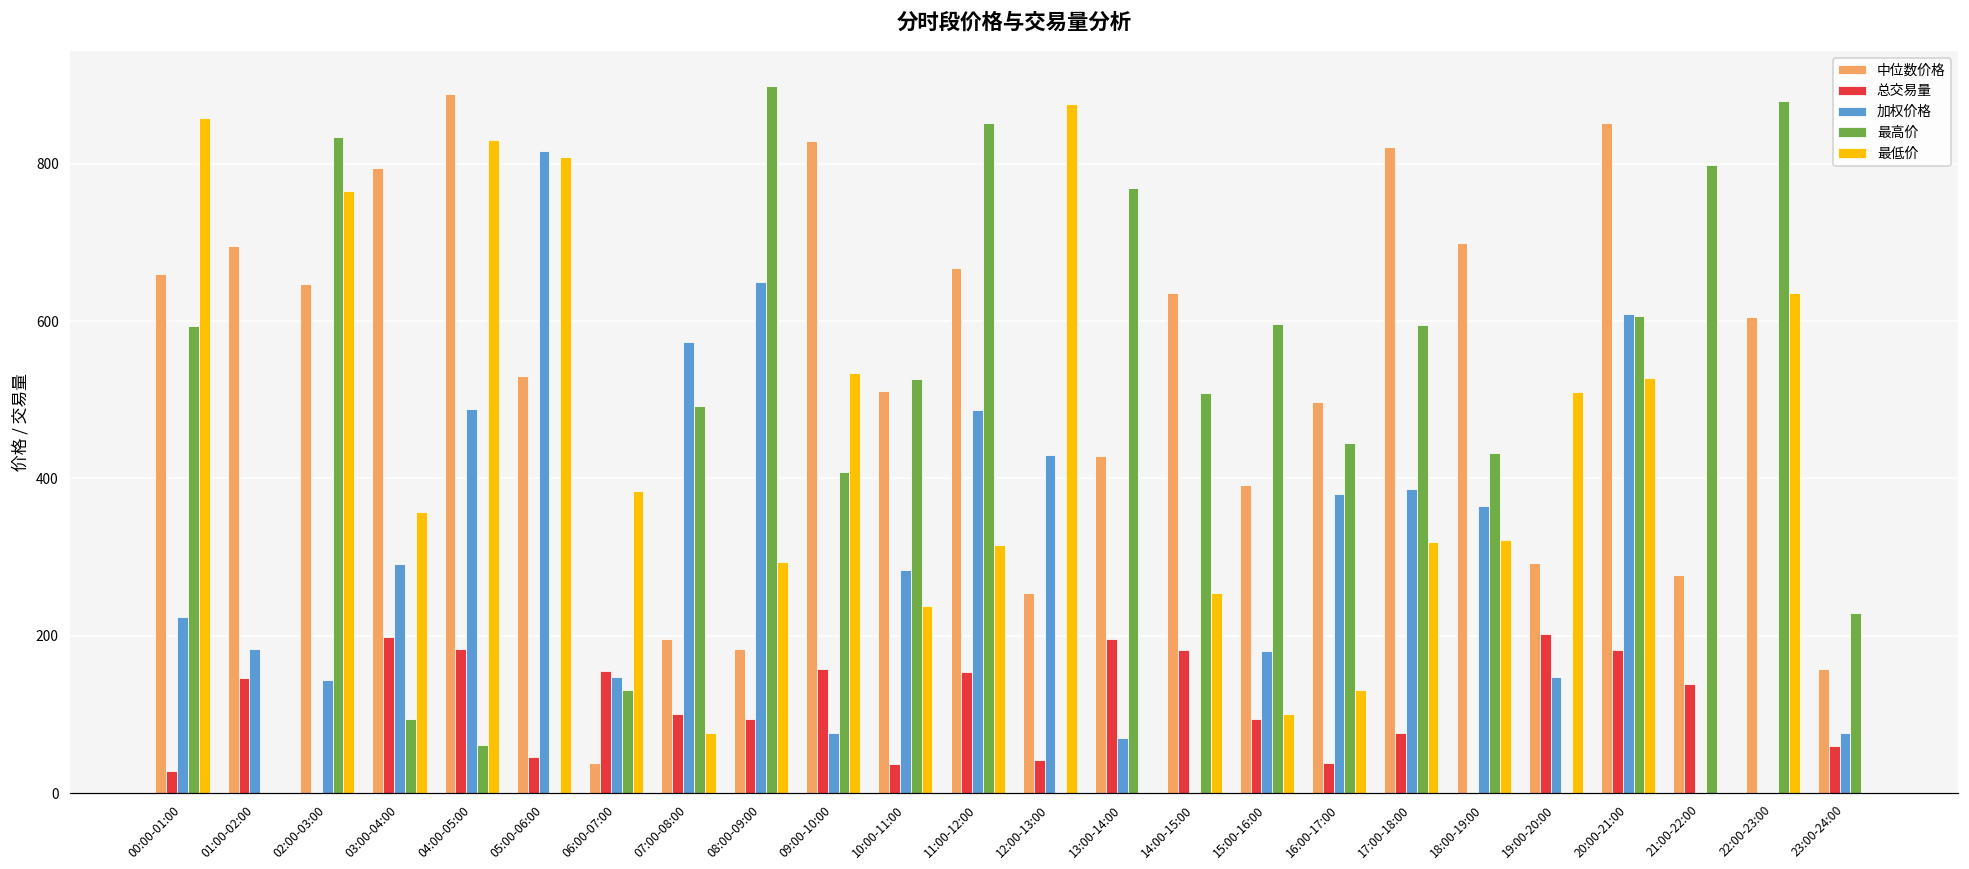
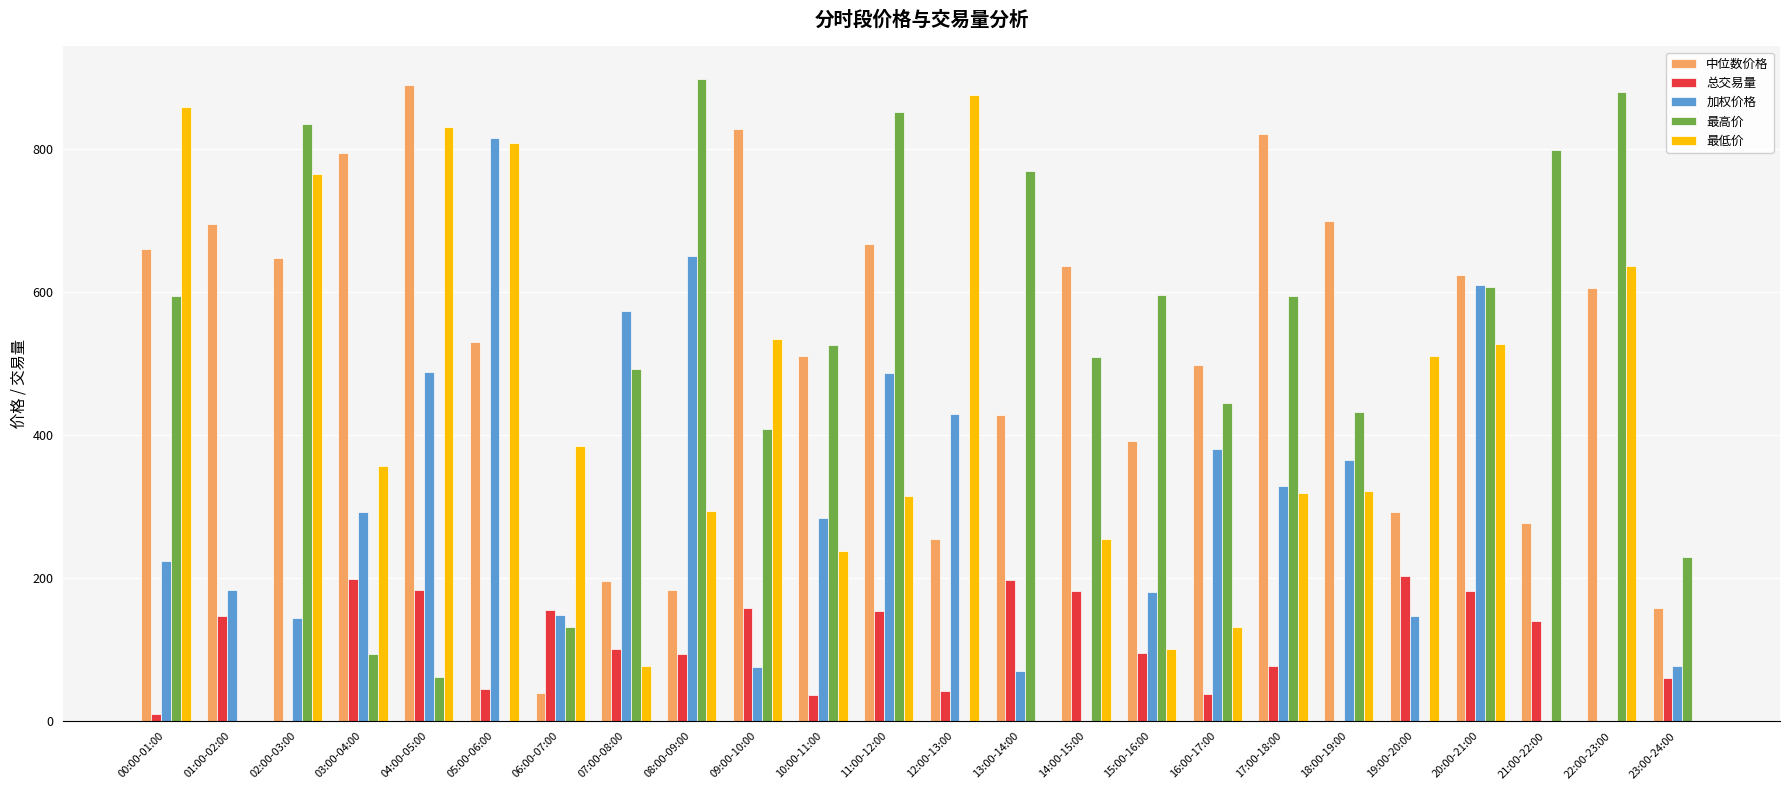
总交易量, 00:00-01:00: 30 -> 10
加权价格, 17:00-18:00: 390 -> 330
中位数价格, 20:00-21:00: 850 -> 620
